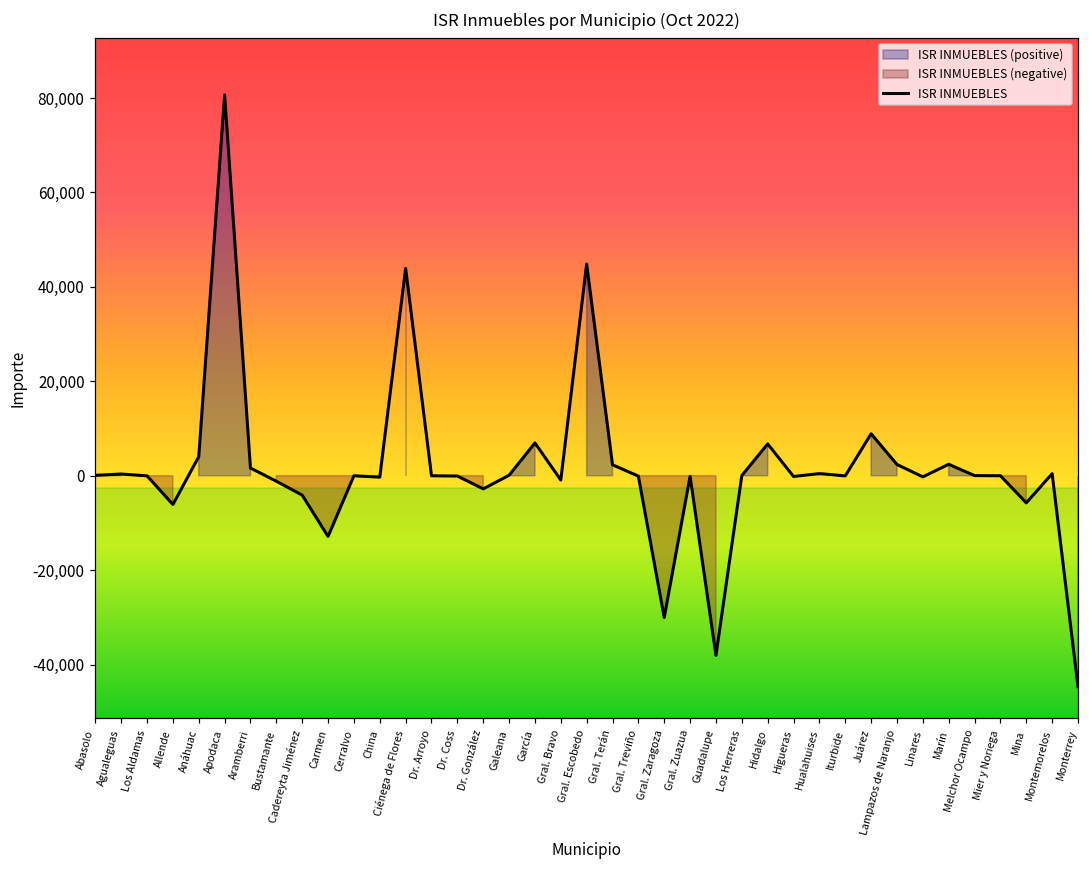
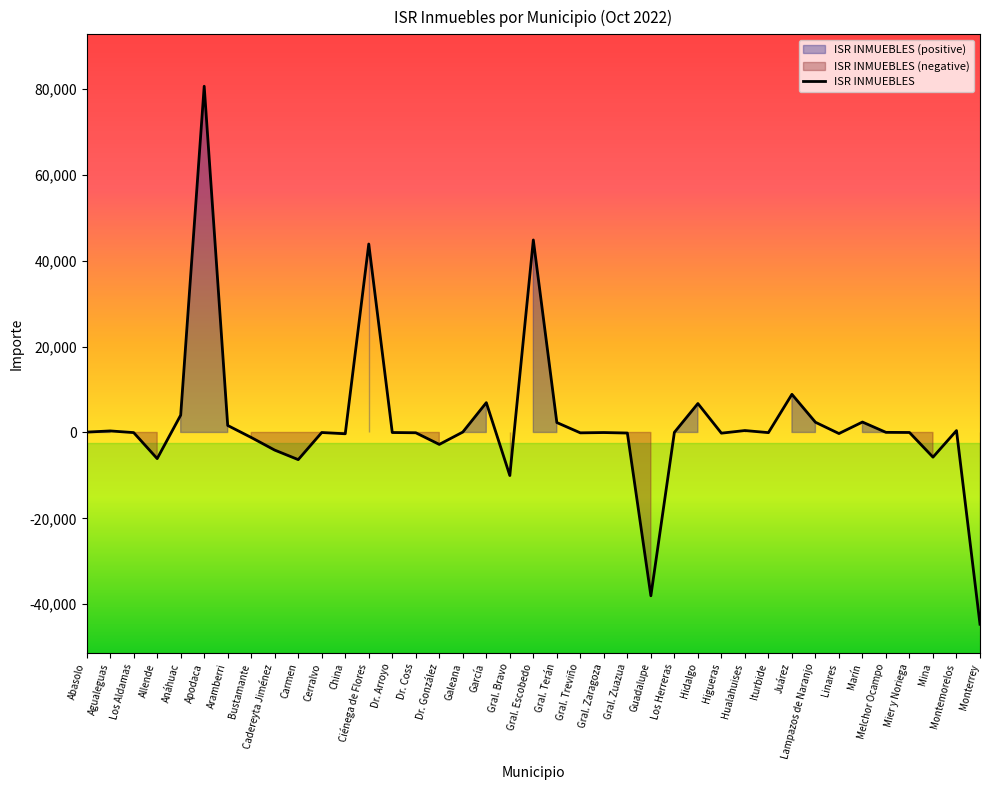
Carmen: -13,000 -> -6,000
Gral. Bravo: -1,000 -> -10,000
Gral. Zaragoza: -30,000 -> 0
